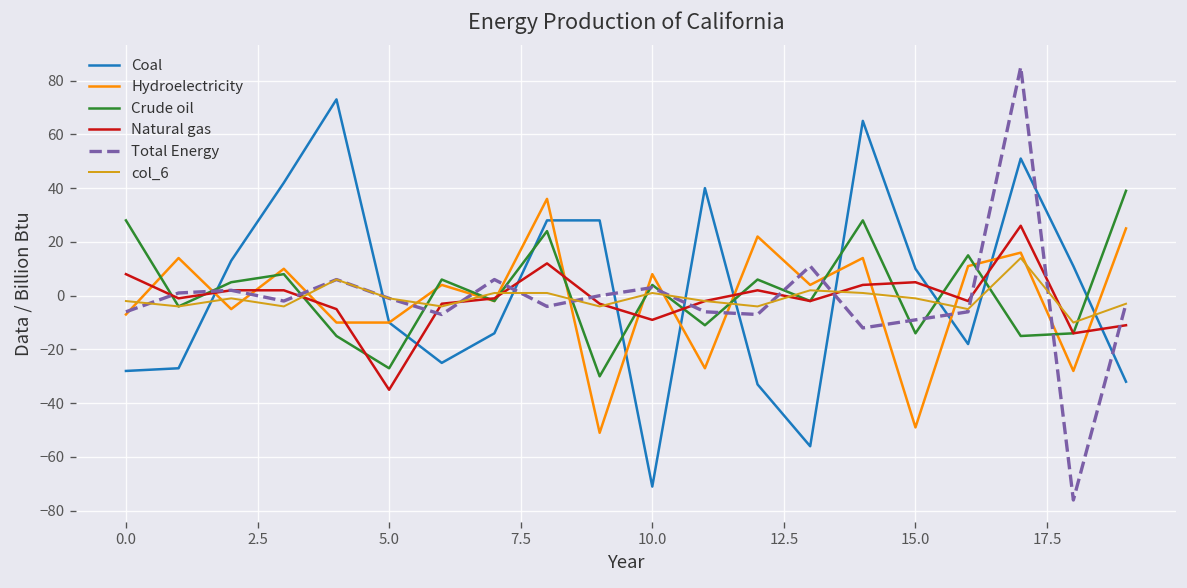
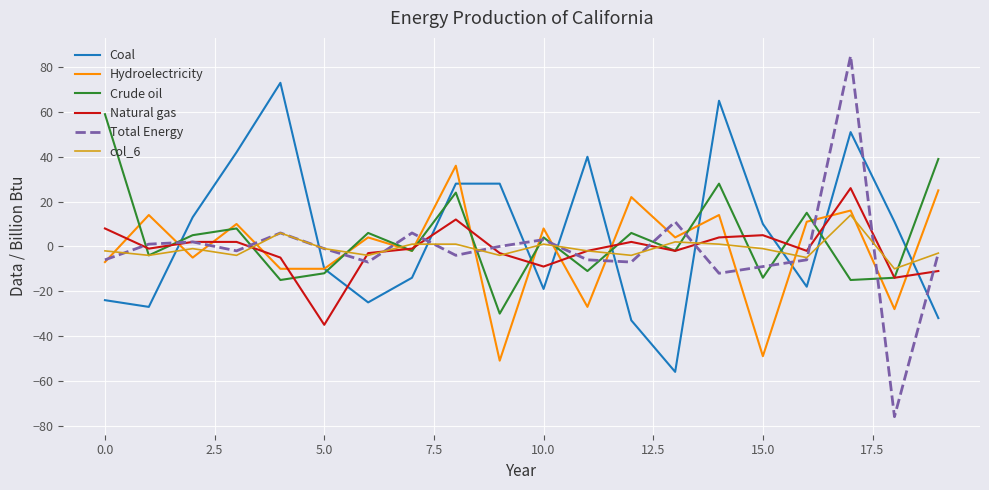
Coal, 0.0: -28 -> -24
Crude oil, 0.0: 28 -> 59
Crude oil, 5.0: -27 -> -12
Coal, 10.0: -71 -> -19
